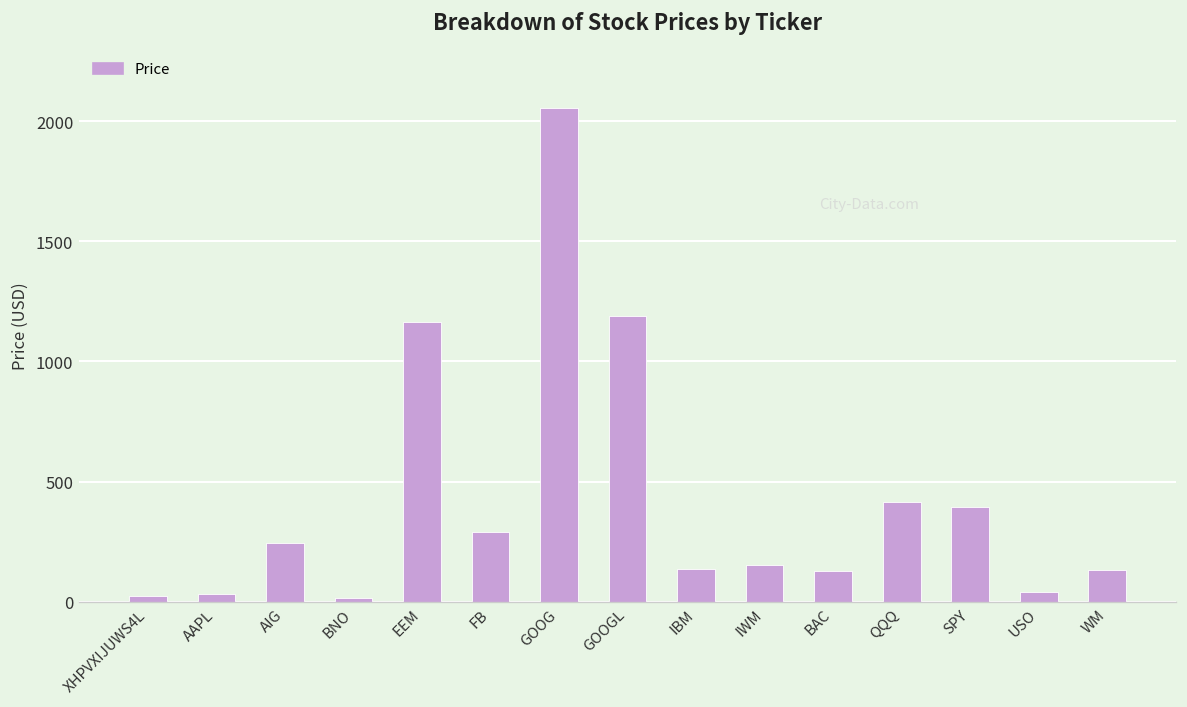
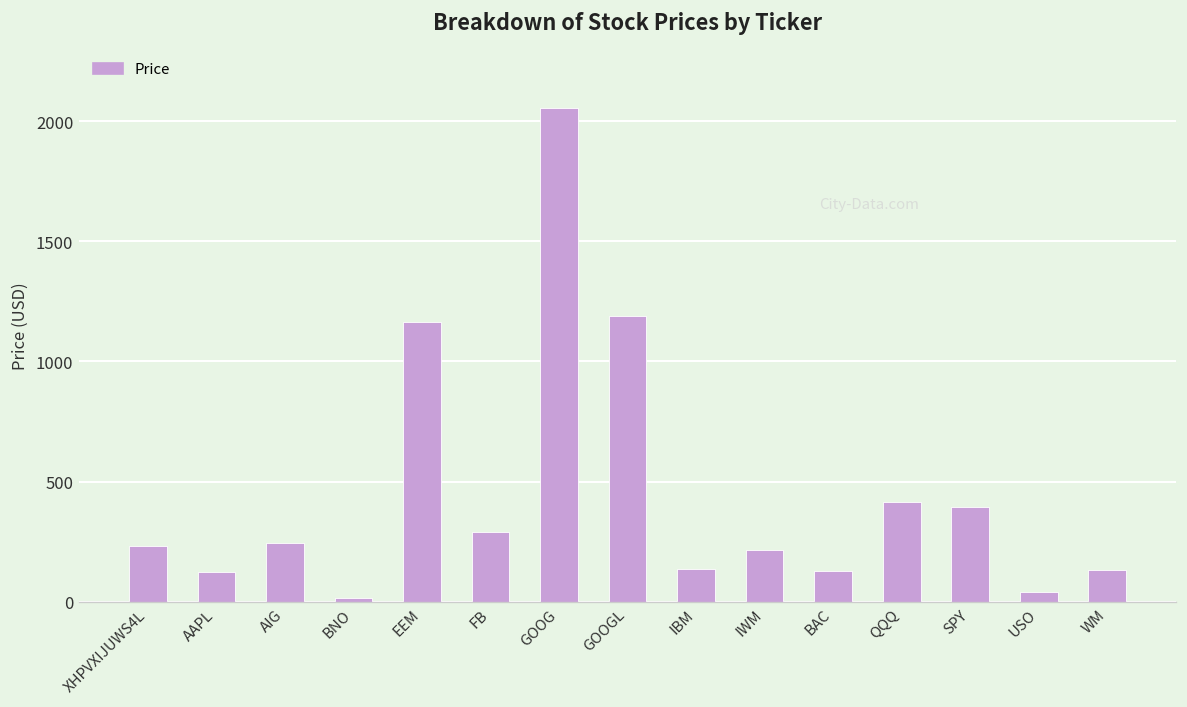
XHPVXIJUWS4L: 30 -> 230
AAPL: 30 -> 120
IWM: 150 -> 210
